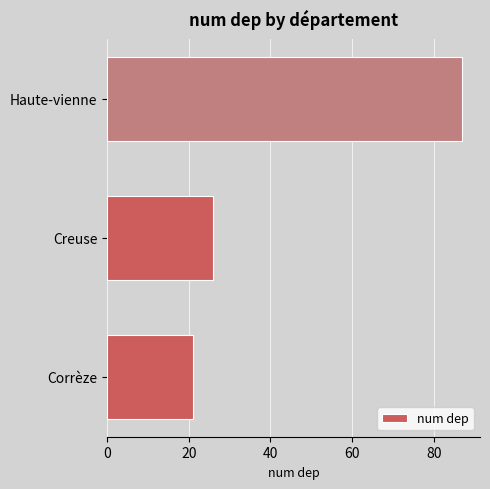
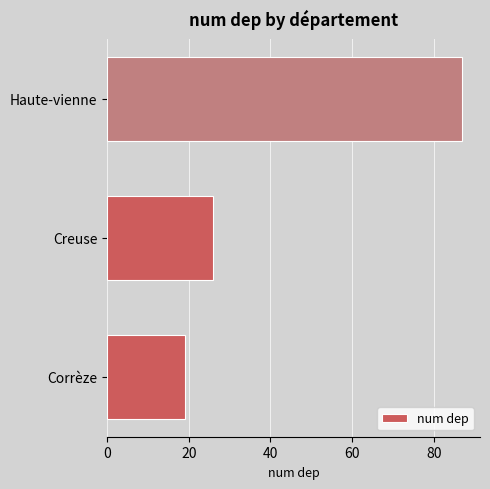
Corrèze: 21 -> 19
